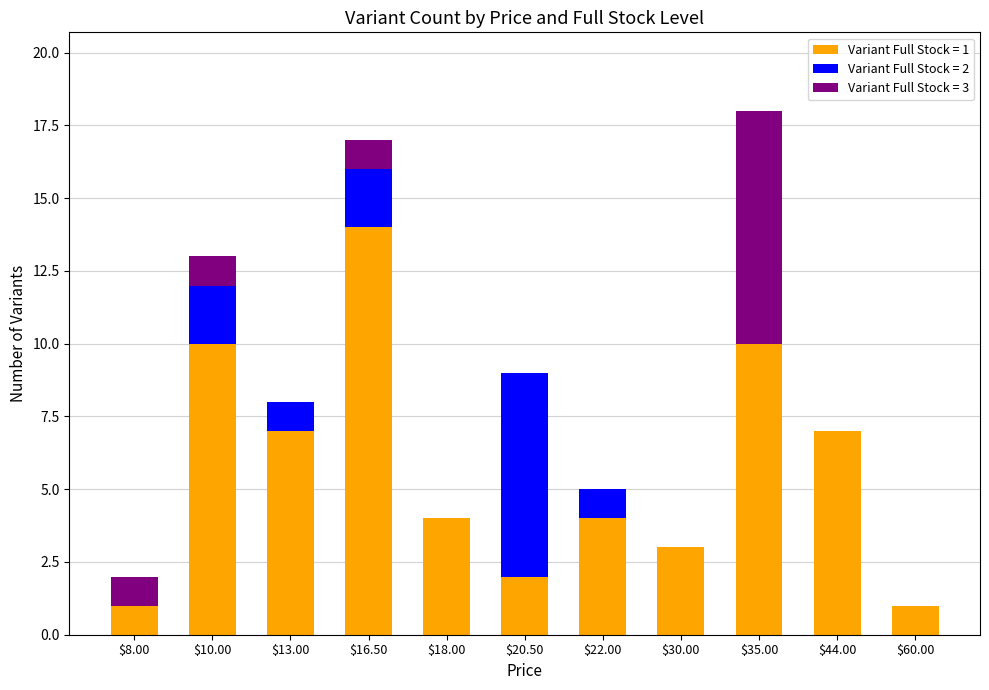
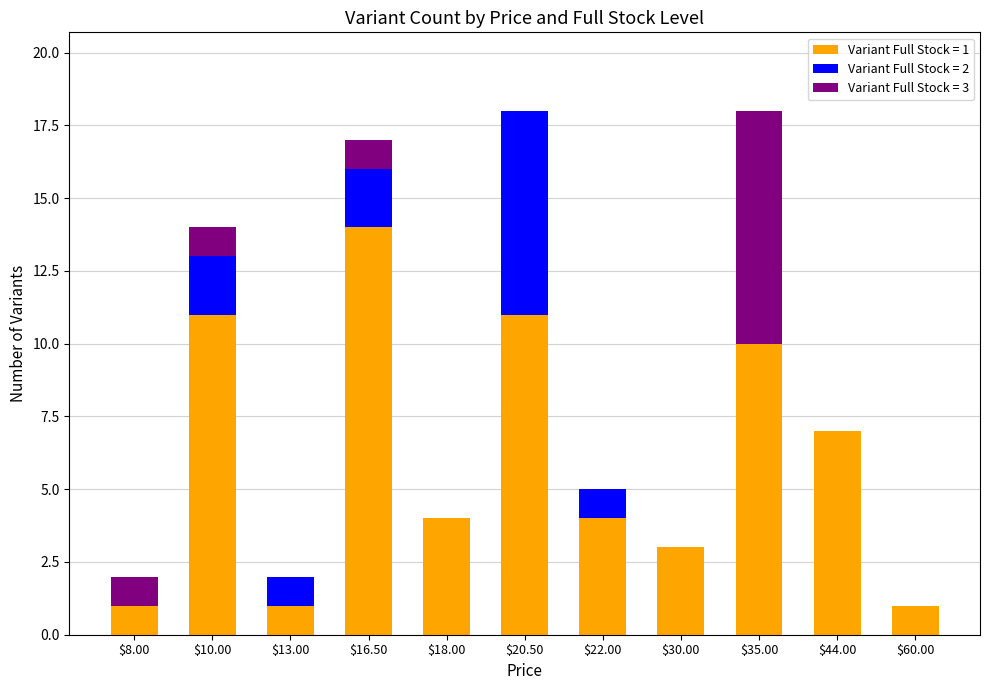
Variant Full Stock = 1, $10.00: 10 -> 11
Variant Full Stock = 1, $13.00: 7 -> 1
Variant Full Stock = 1, $20.50: 2 -> 11
